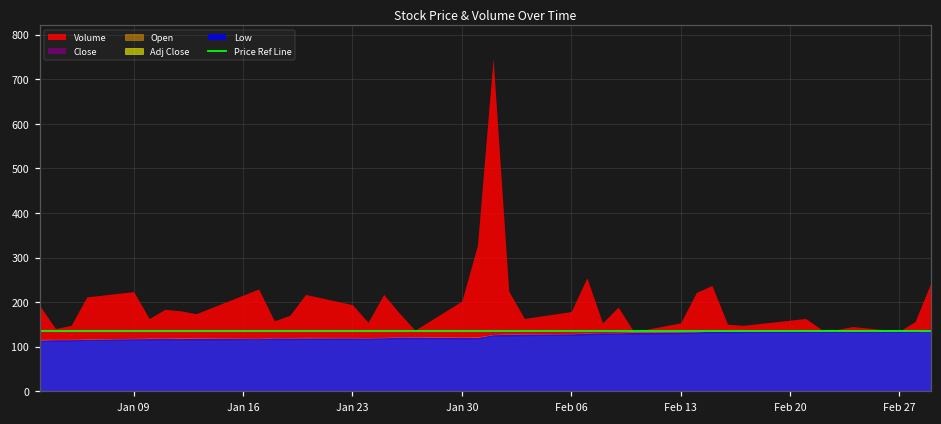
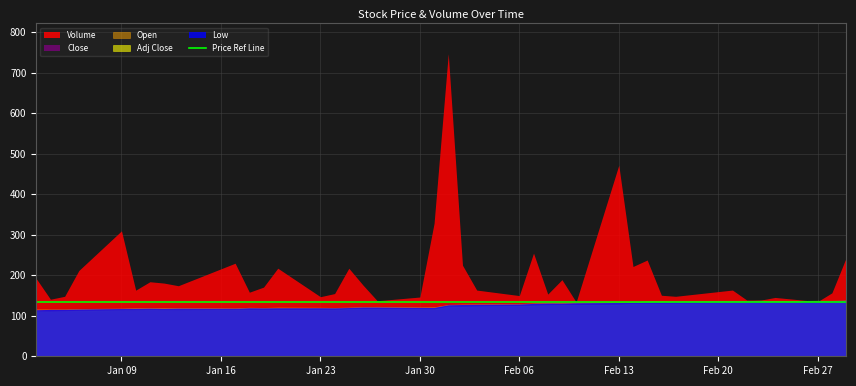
Volume, Jan 09: 220 -> 310
Volume, Jan 23: 190 -> 150
Volume, Jan 30: 200 -> 150
Volume, Feb 06: 180 -> 150
Volume, Feb 13: 150 -> 470
